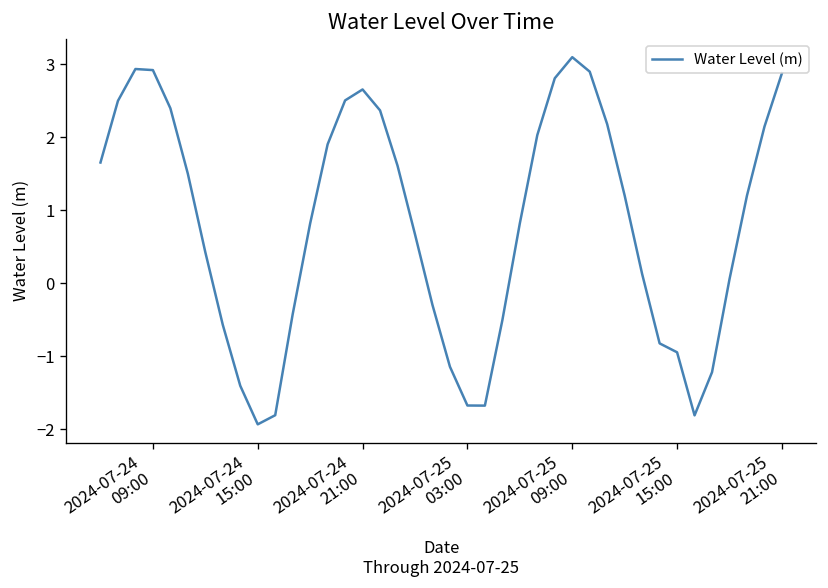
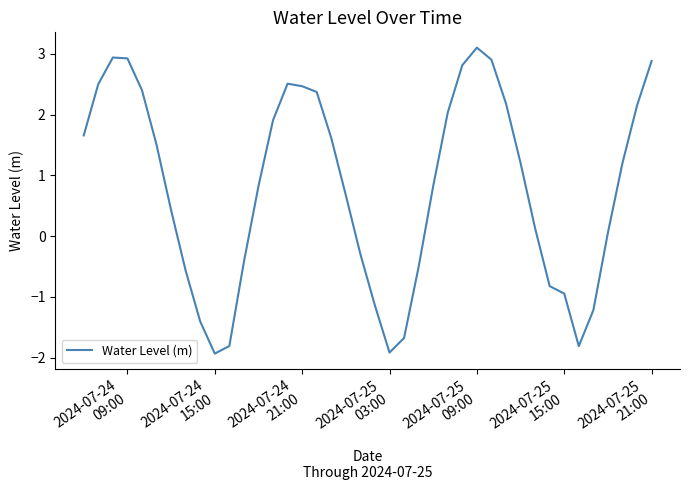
2024-07-24 21:00: 2.7 -> 2.5
2024-07-25 03:00: -1.7 -> -1.9
